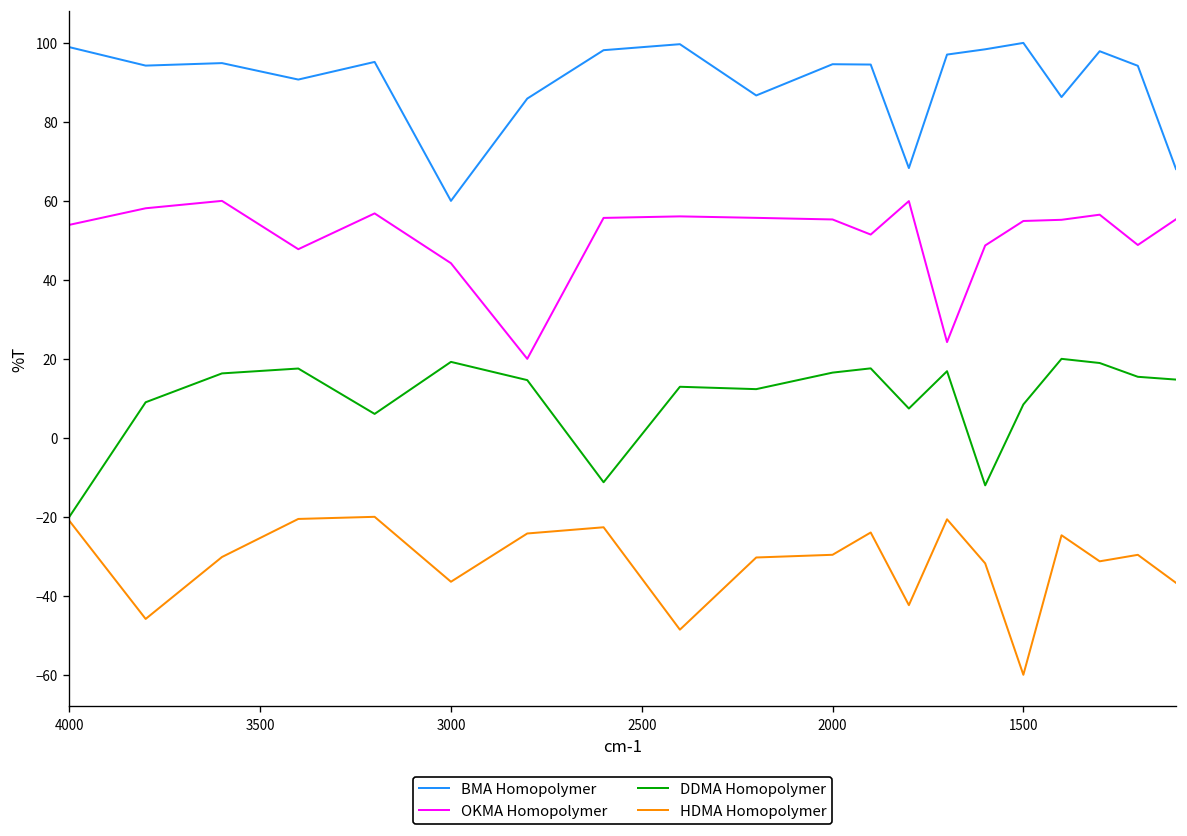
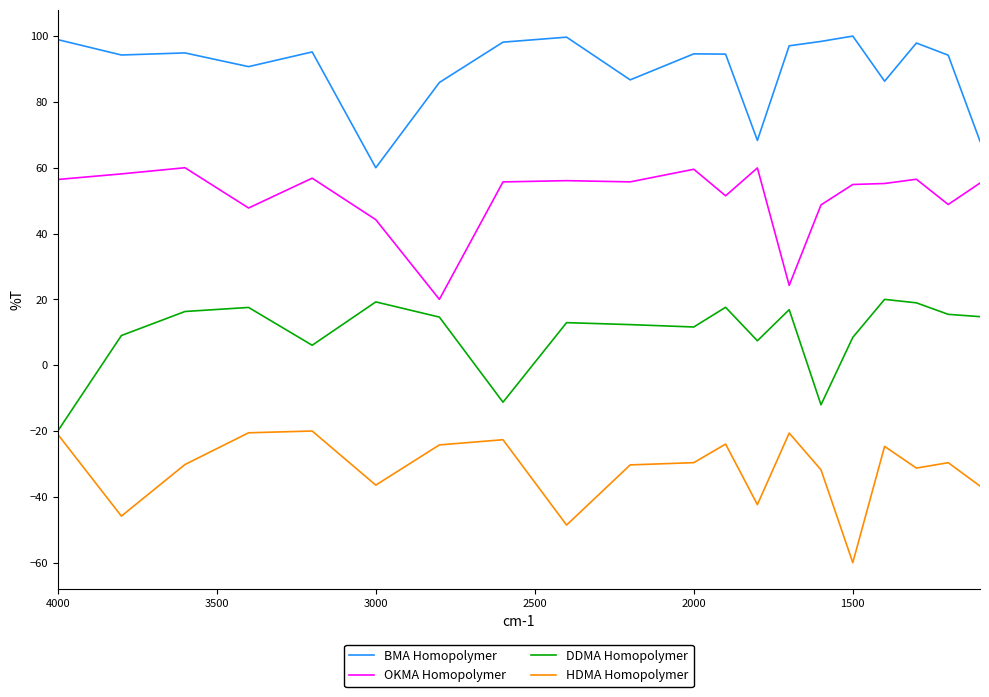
OKMA Homopolymer, 4000: 54 -> 56
OKMA Homopolymer, 2000: 55 -> 60
DDMA Homopolymer, 2000: 17 -> 12
